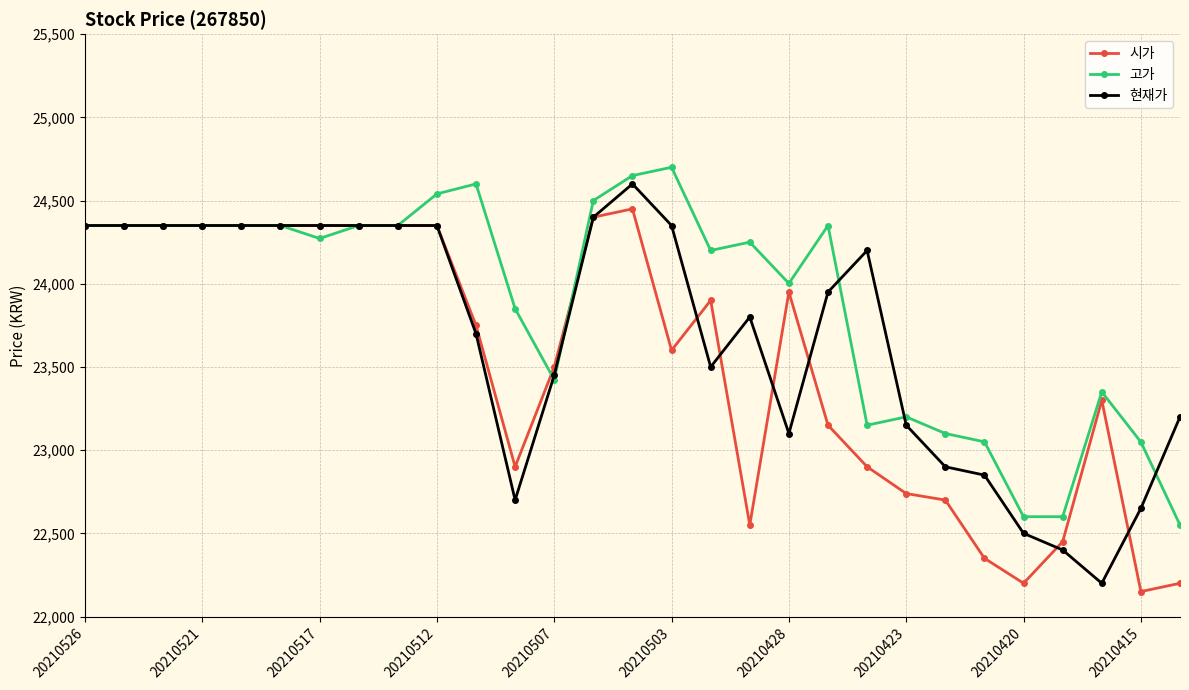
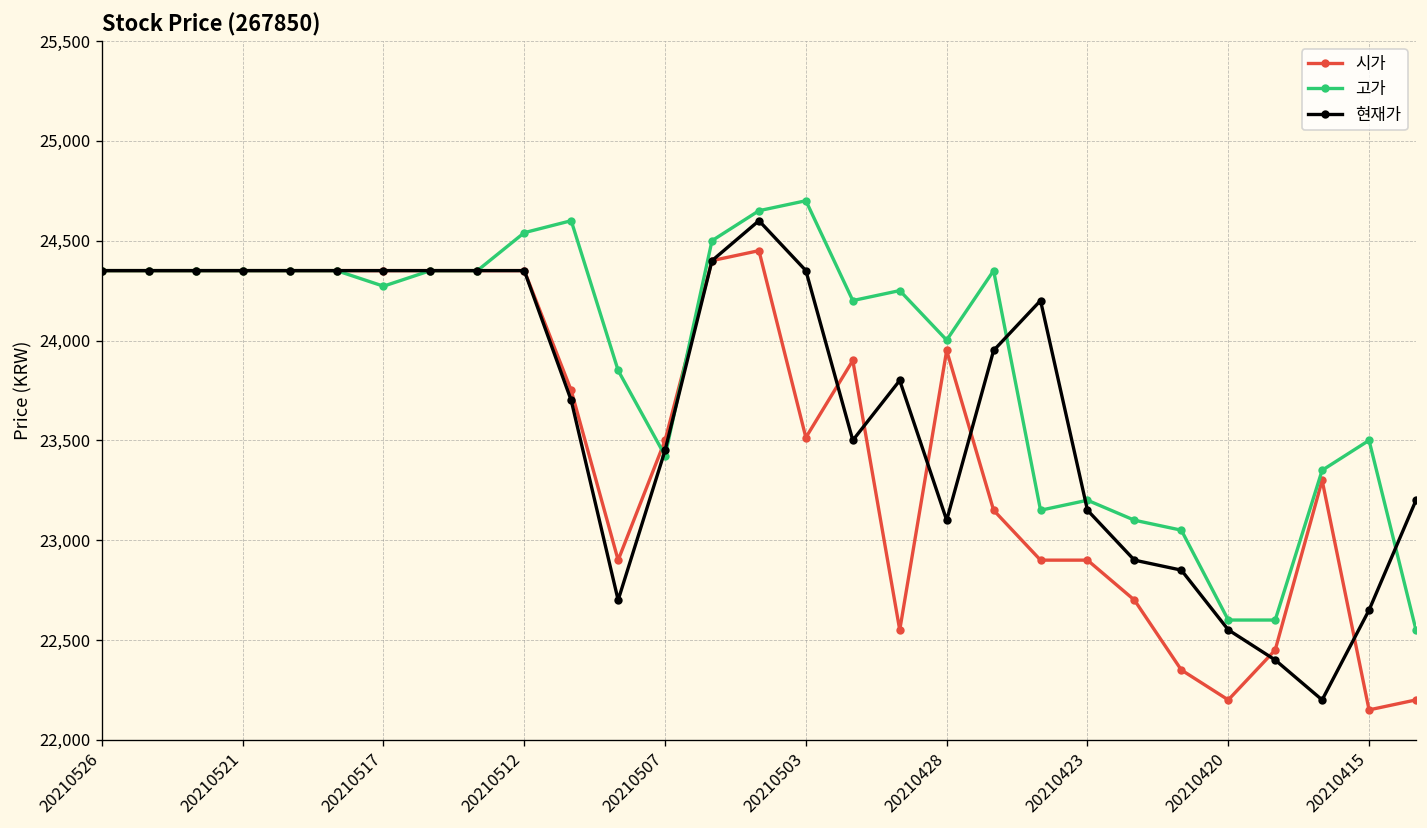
시가, 20210503: 23,600 -> 23,510
시가, 20210423: 22,740 -> 22,900
현재가, 20210420: 22,500 -> 22,550
고가, 20210415: 23,050 -> 23,500
